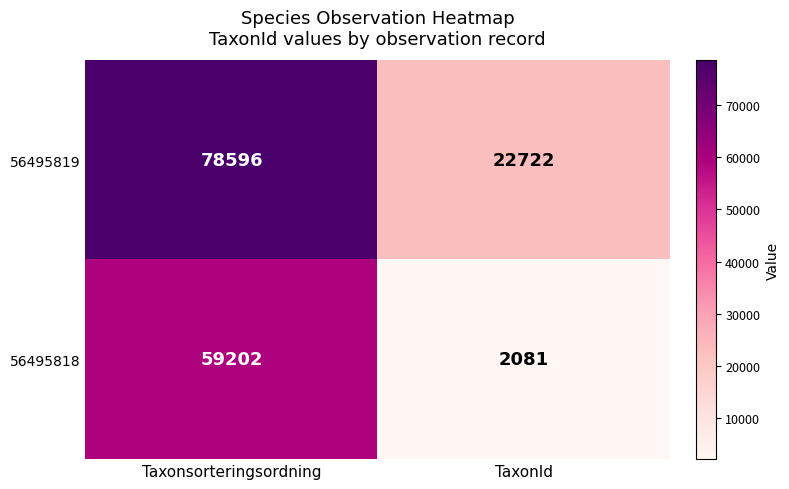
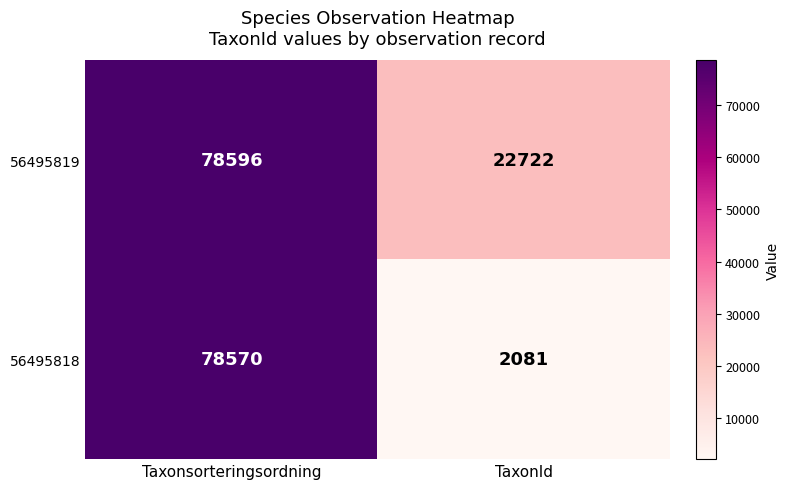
56495818, Taxonsorteringsordning: 59202 -> 78570
